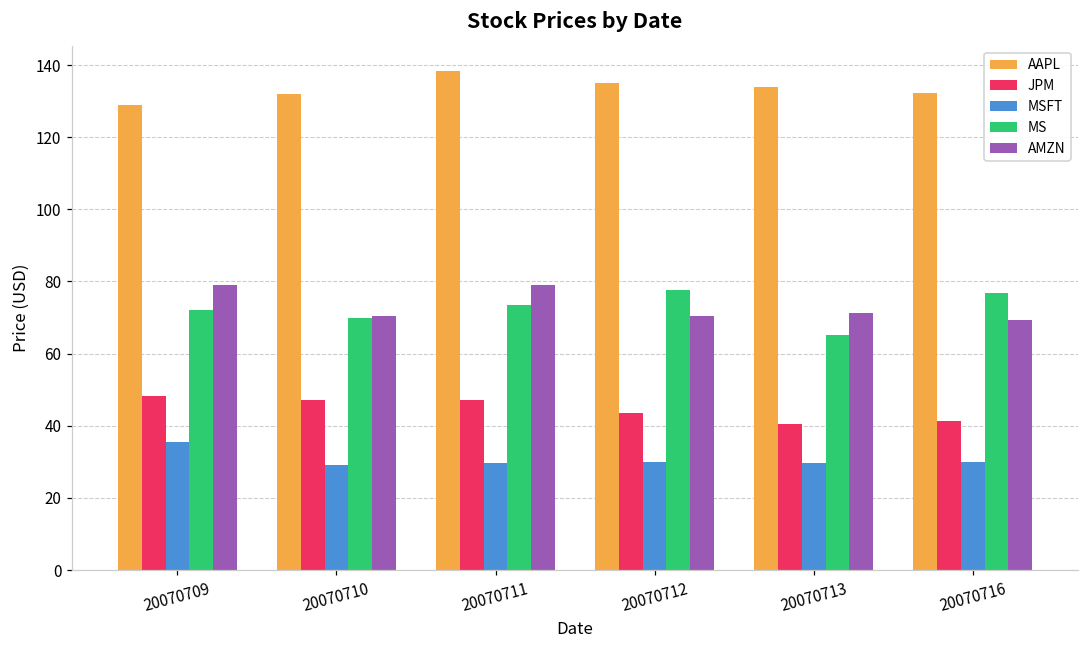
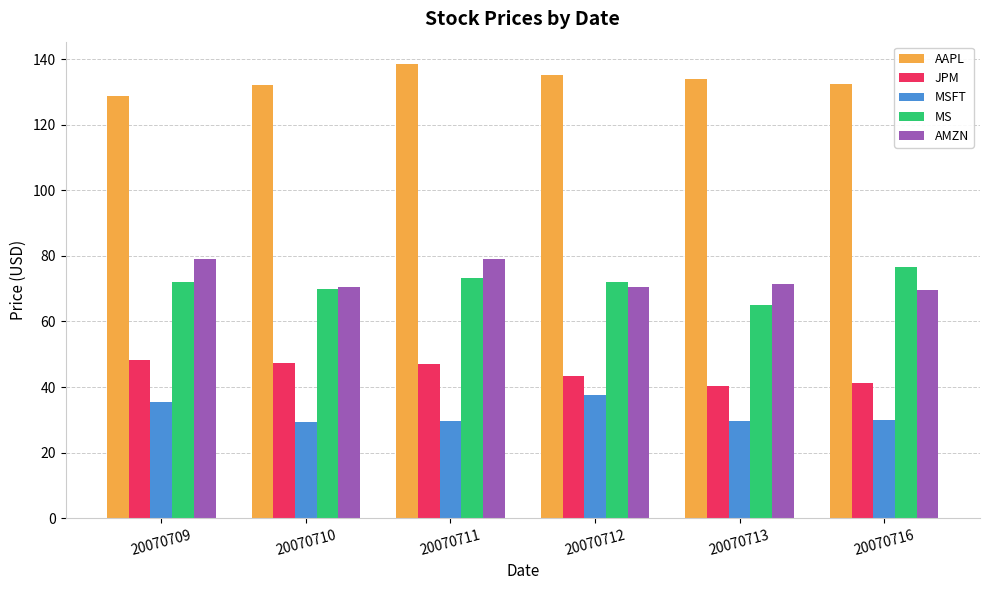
MSFT, 20070712: 30 -> 38
MS, 20070712: 78 -> 72
